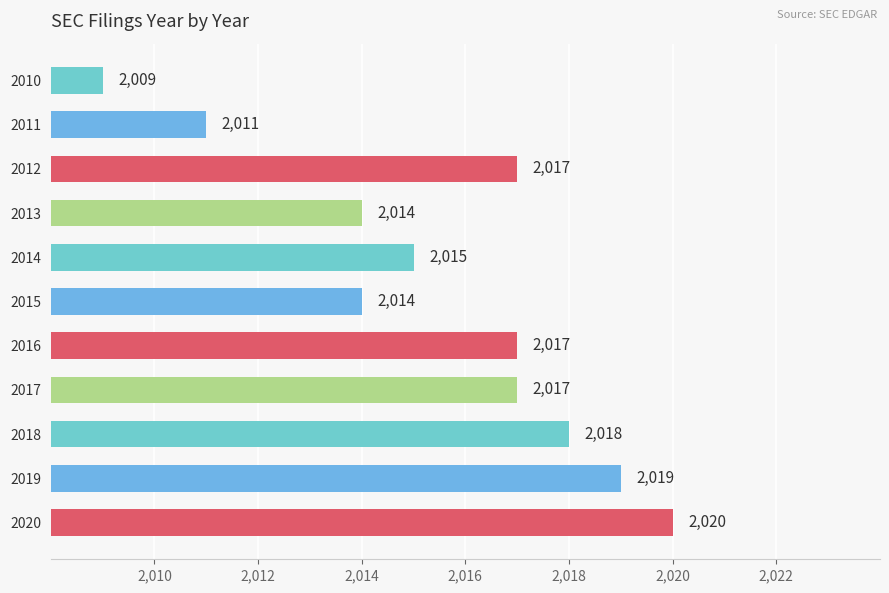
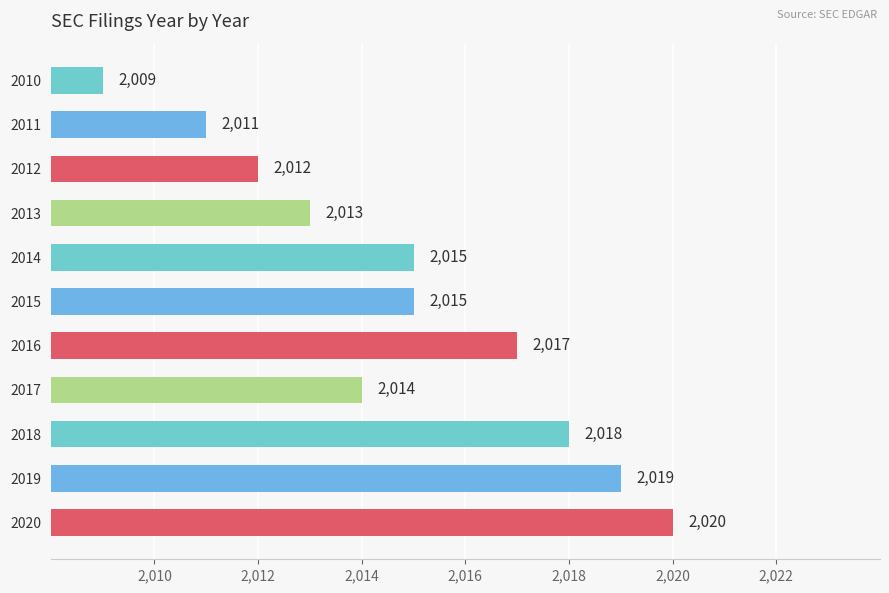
2012: 2,017 -> 2,012
2013: 2,014 -> 2,013
2015: 2,014 -> 2,015
2017: 2,017 -> 2,014
